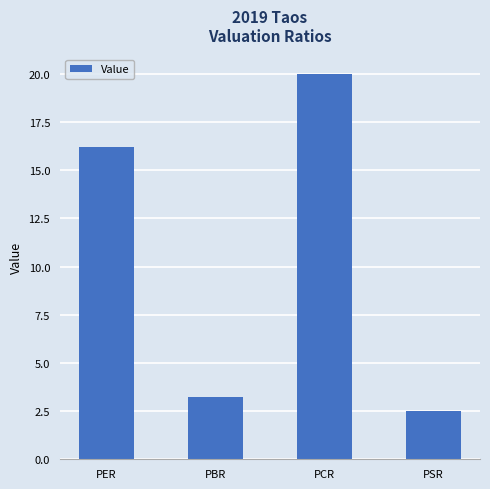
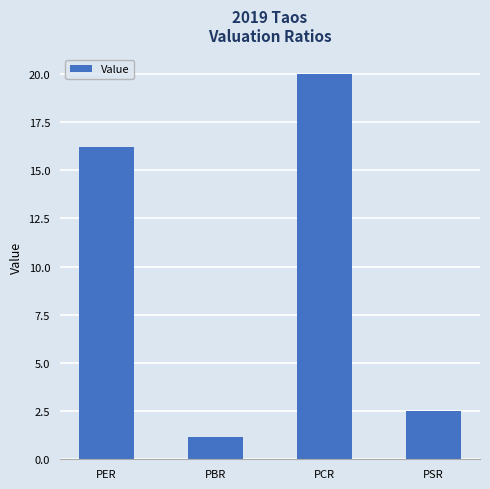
PBR: 3.3 -> 1.1
